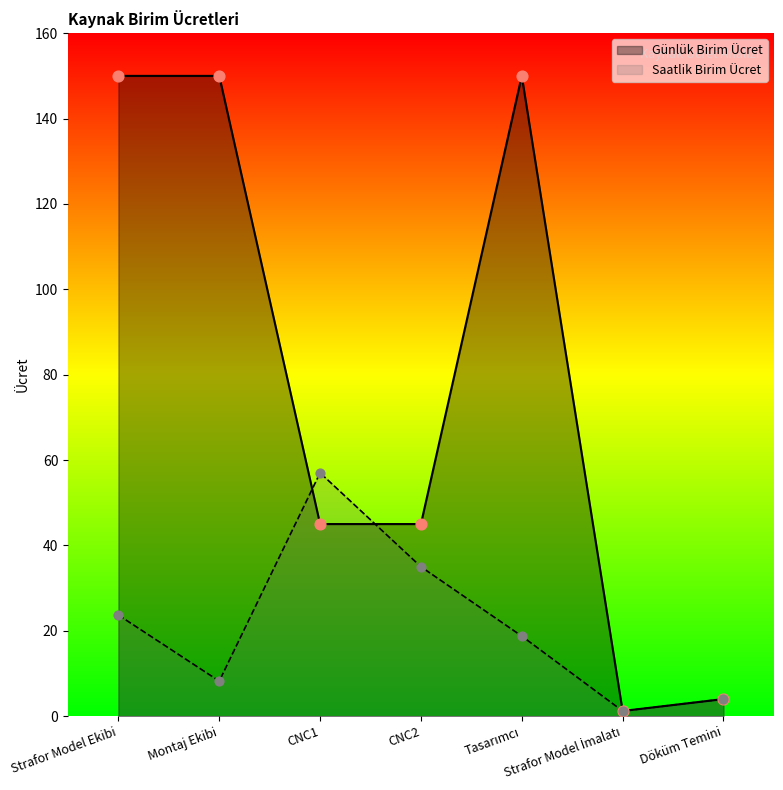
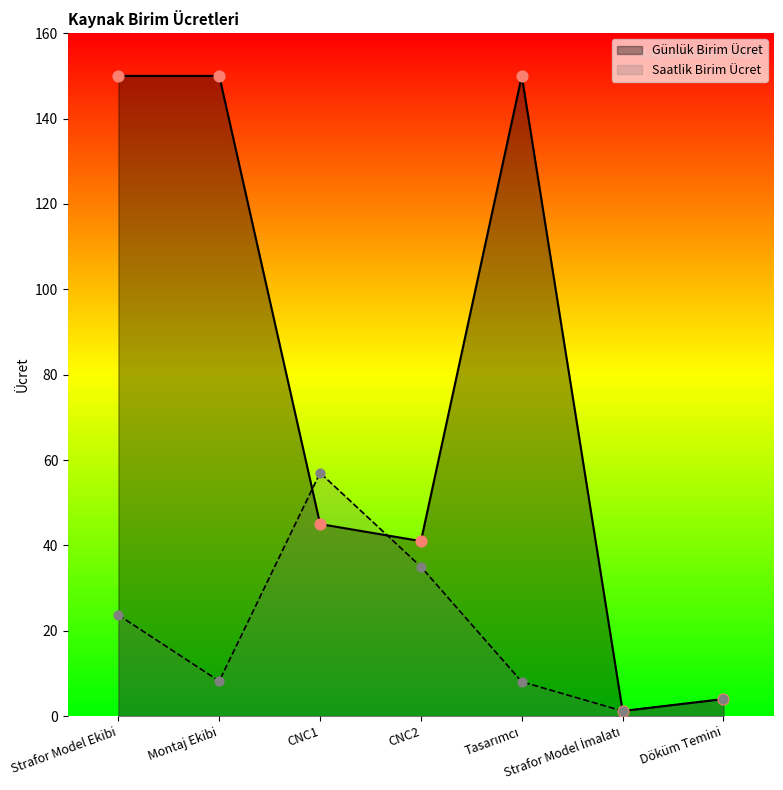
Günlük Birim Ücret, CNC2: 45 -> 41
Saatlik Birim Ücret, Tasarımcı: 19 -> 8
